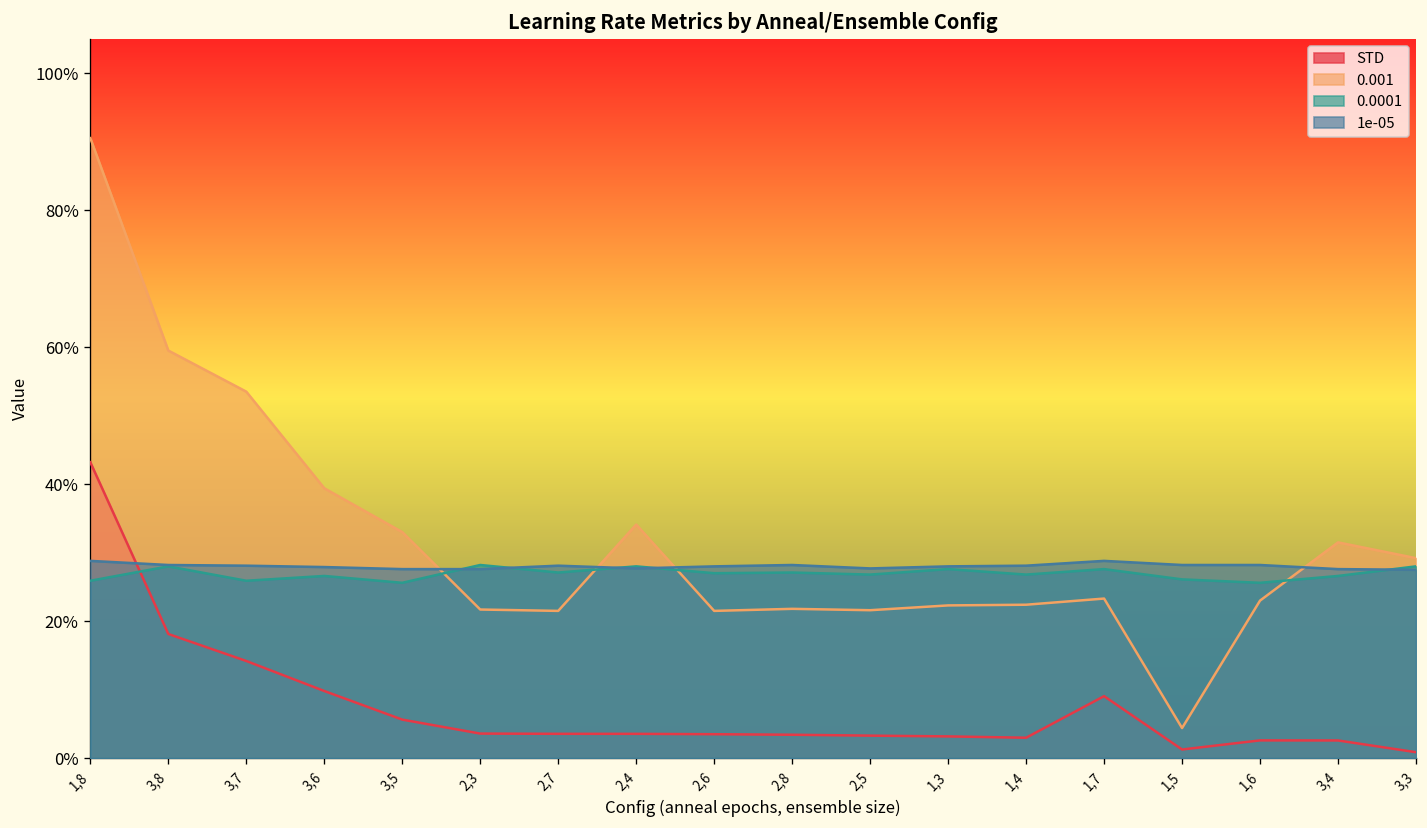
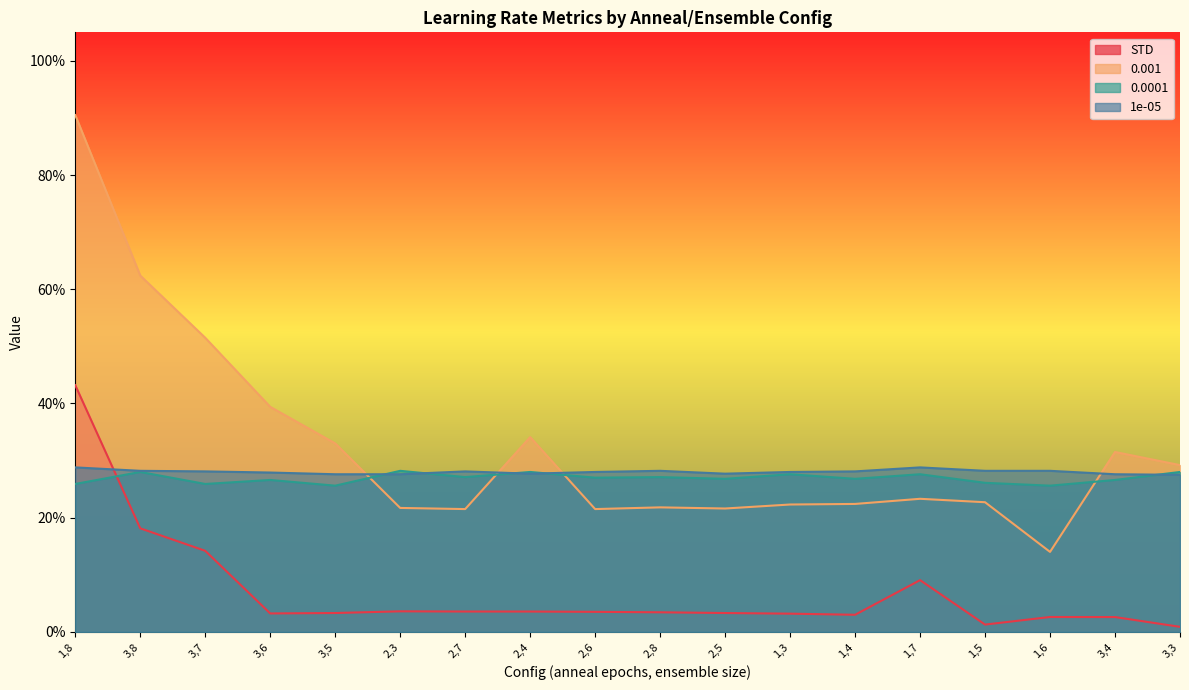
0.001, 3,8: 60% -> 62%
0.001, 3,7: 54% -> 52%
STD, 3,6: 10% -> 3%
STD, 3,5: 6% -> 3%
0.001, 1,5: 4% -> 23%
0.001, 1,6: 23% -> 14%
